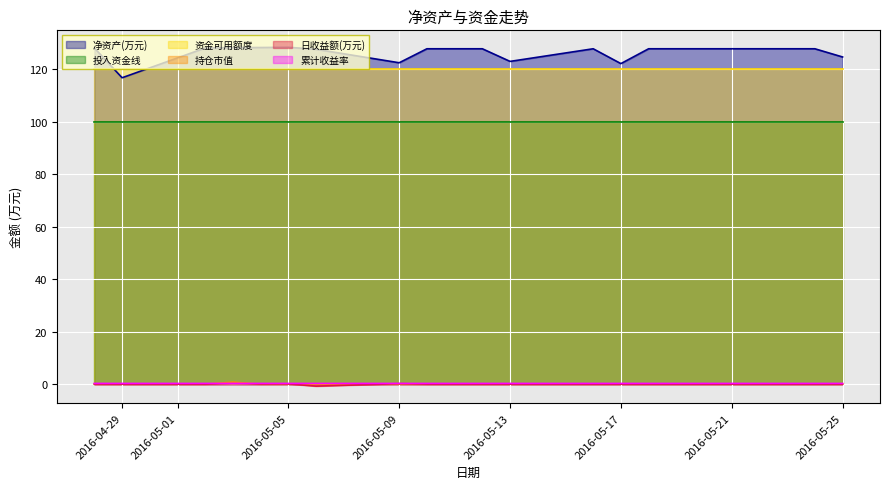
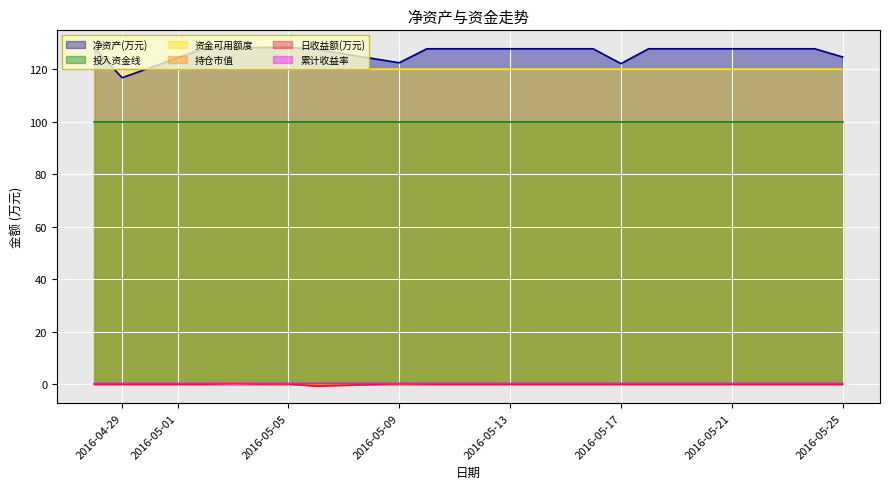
净资产(万元), 2016-05-13: 123 -> 128
